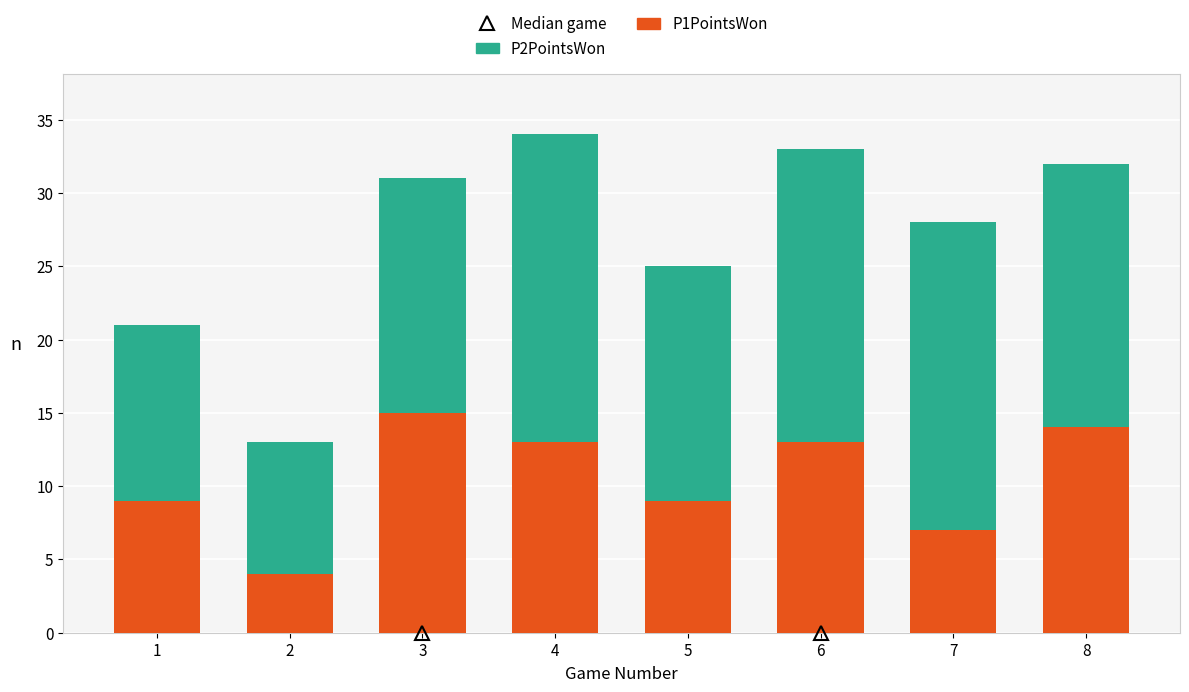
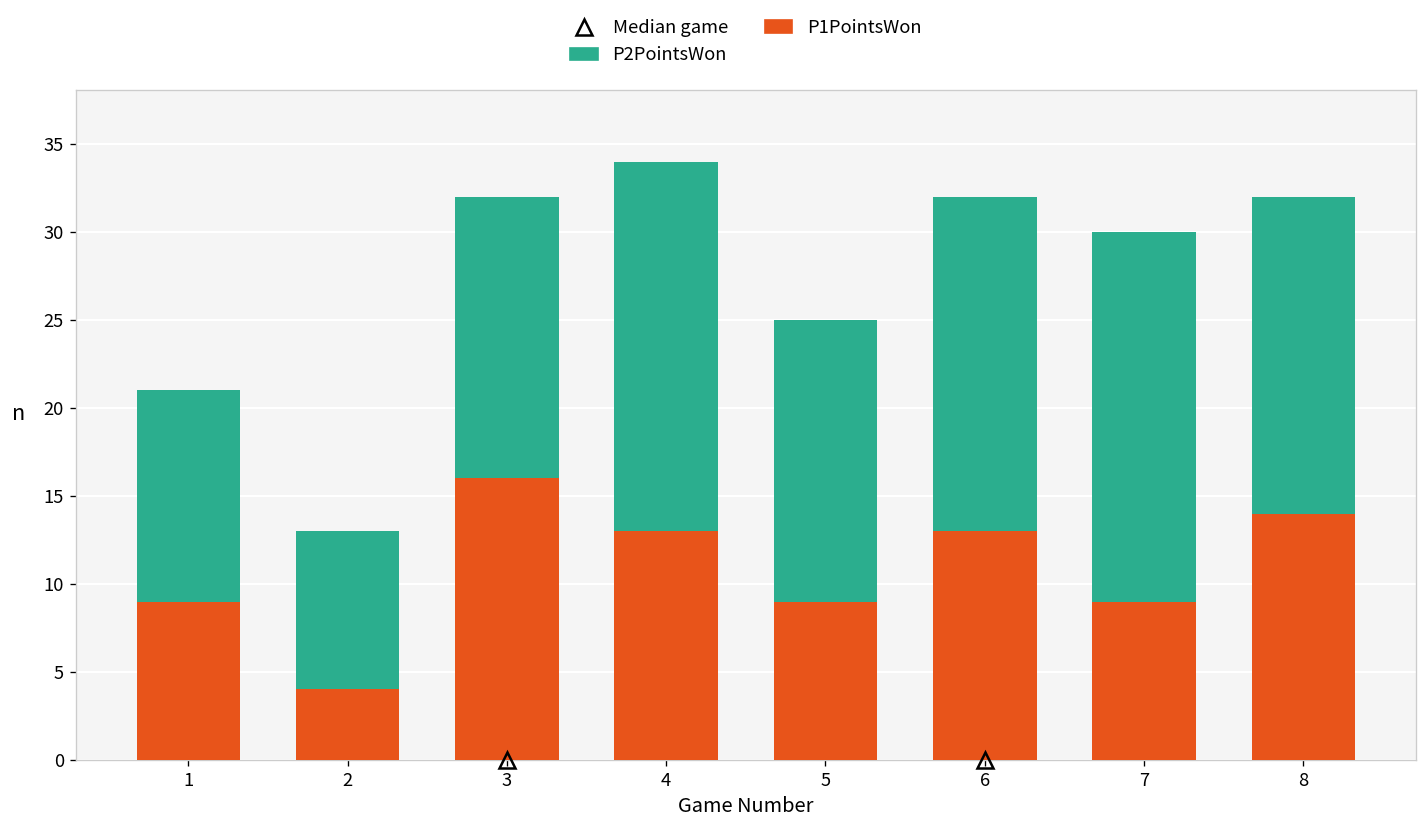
P1PointsWon, 3: 15 -> 16
P2PointsWon, 6: 20 -> 19
P1PointsWon, 7: 7 -> 9
